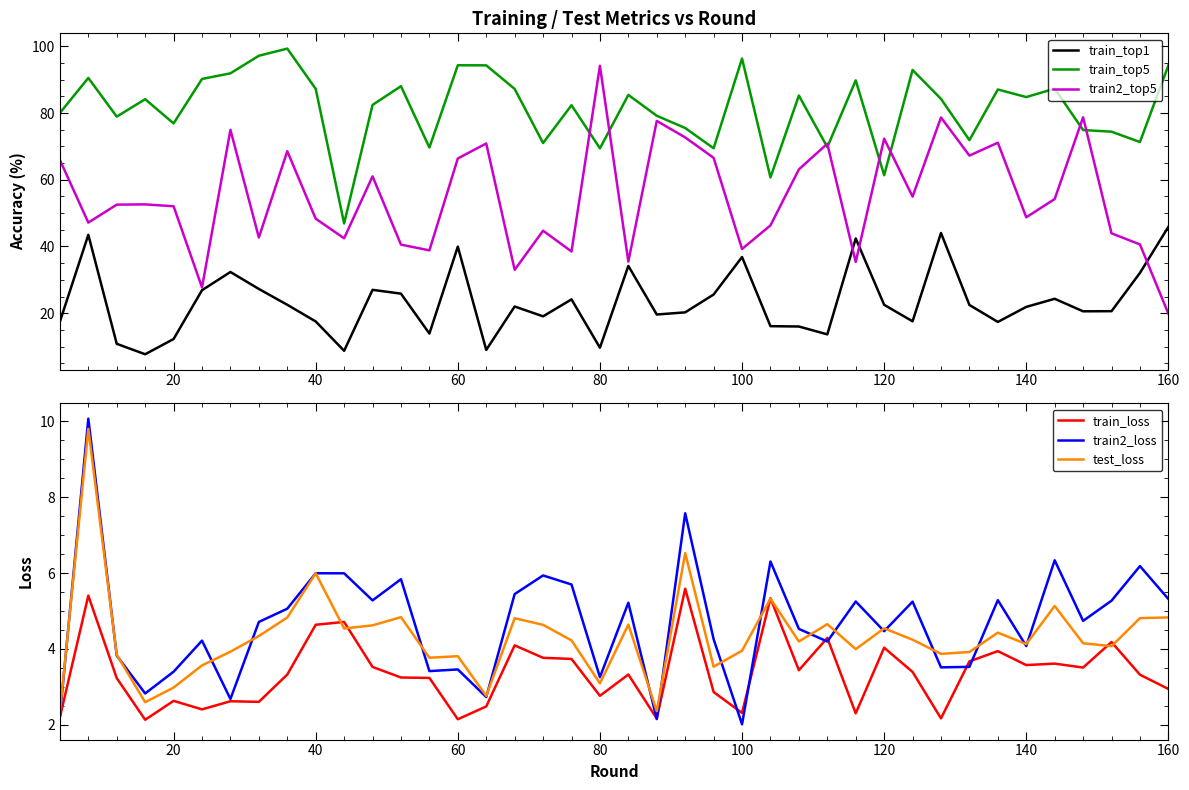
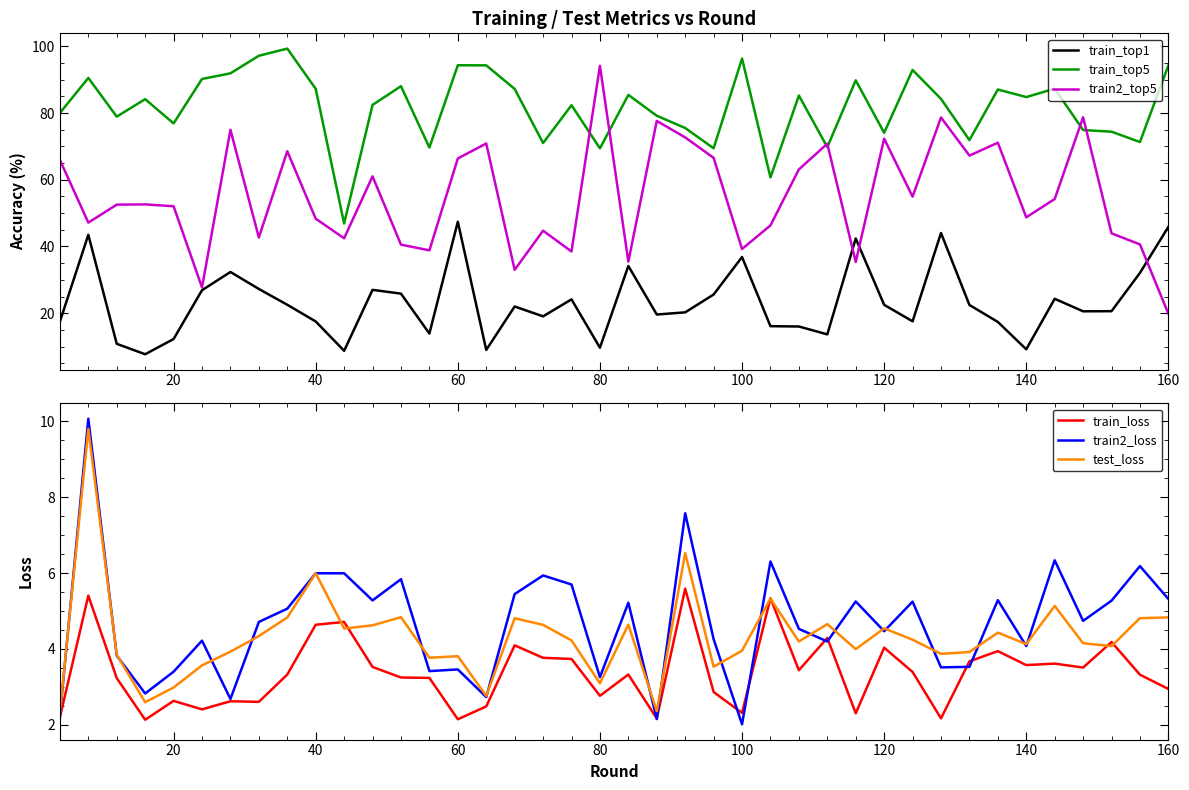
Training / Test Metrics vs Round, train_top1, 60: 40 -> 47
Training / Test Metrics vs Round, train_top5, 120: 61 -> 74
Training / Test Metrics vs Round, train_top1, 140: 22 -> 9
